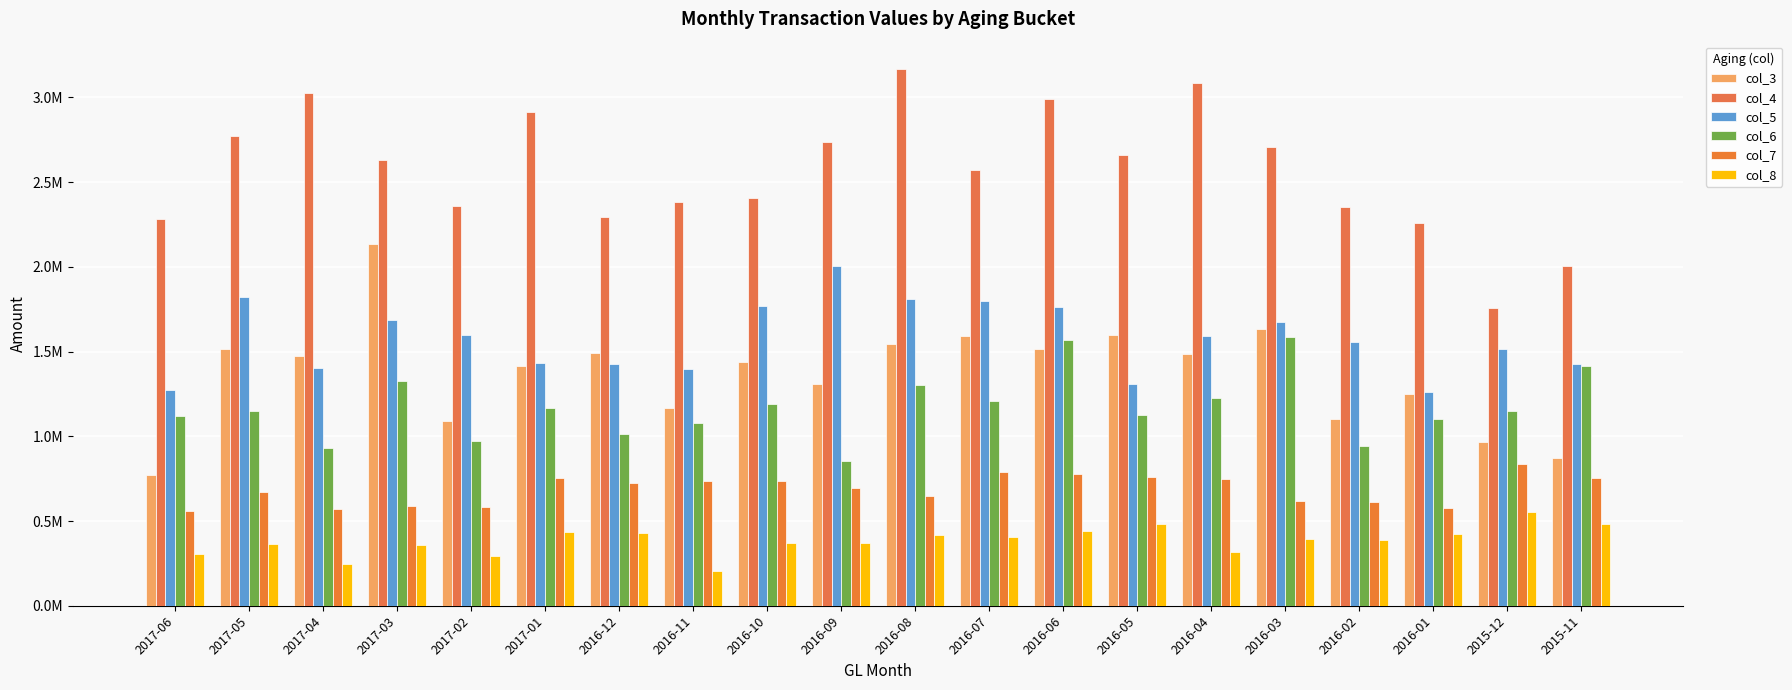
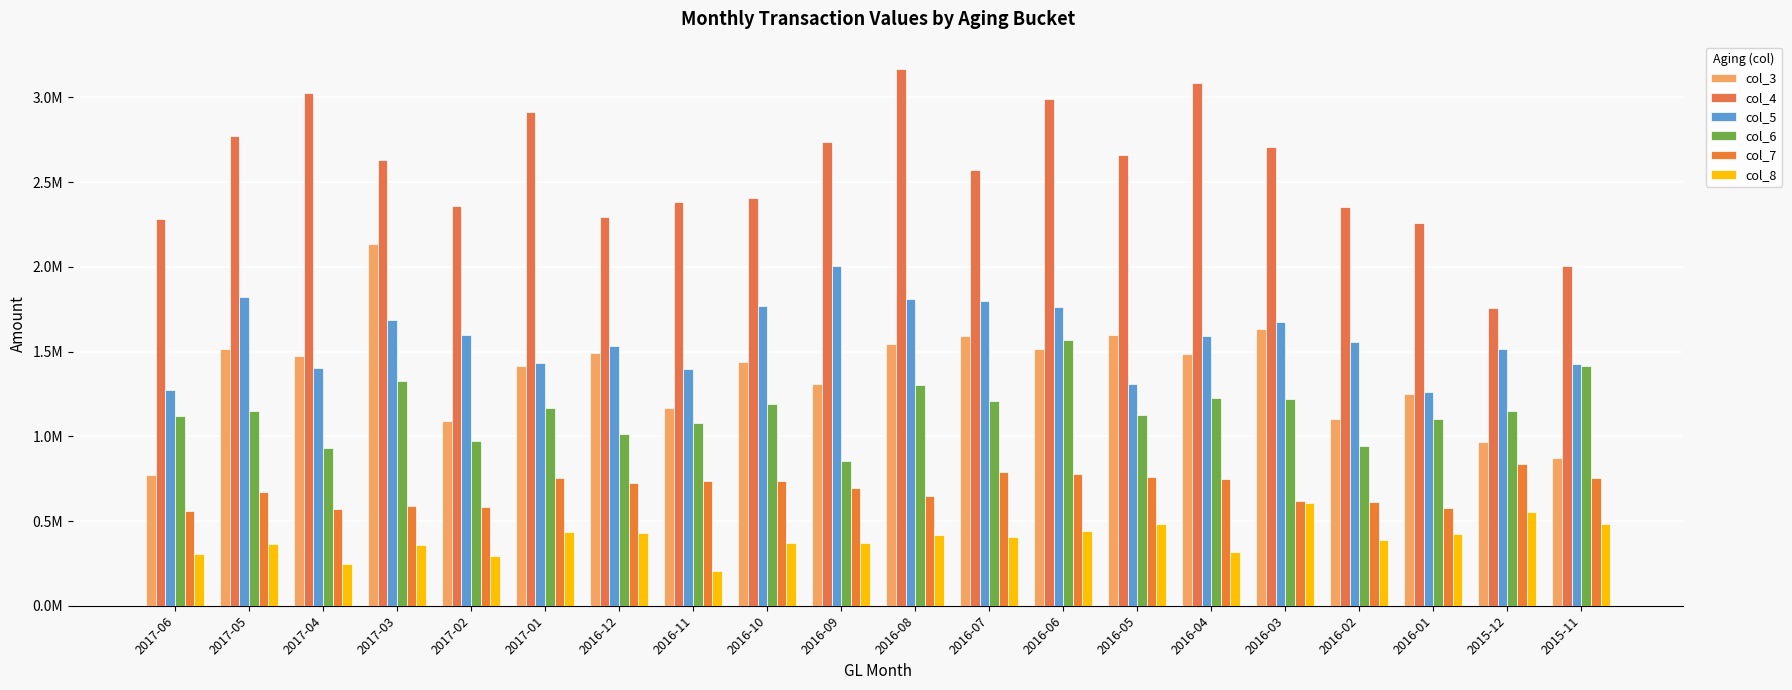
col_5, 2016-12: 1430000 -> 1530000
col_6, 2016-03: 1590000 -> 1220000
col_8, 2016-03: 390000 -> 600000
